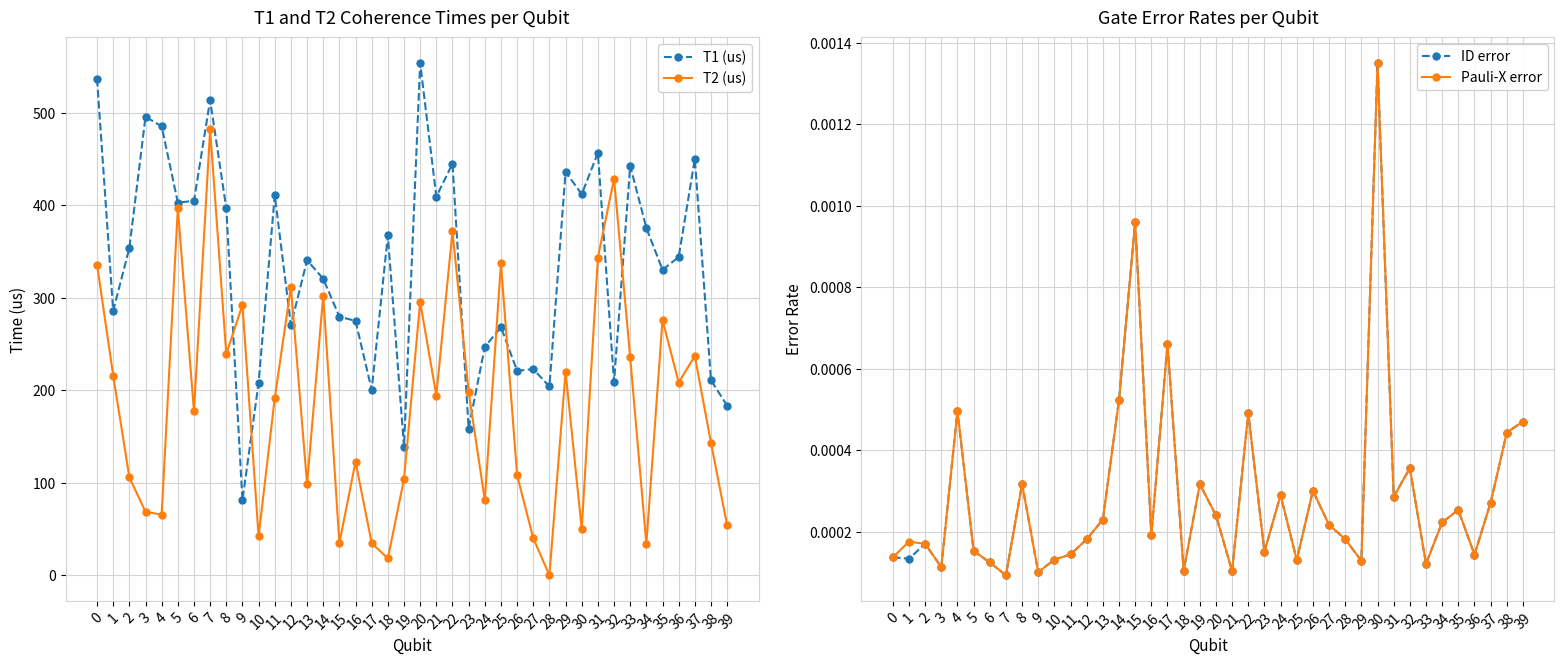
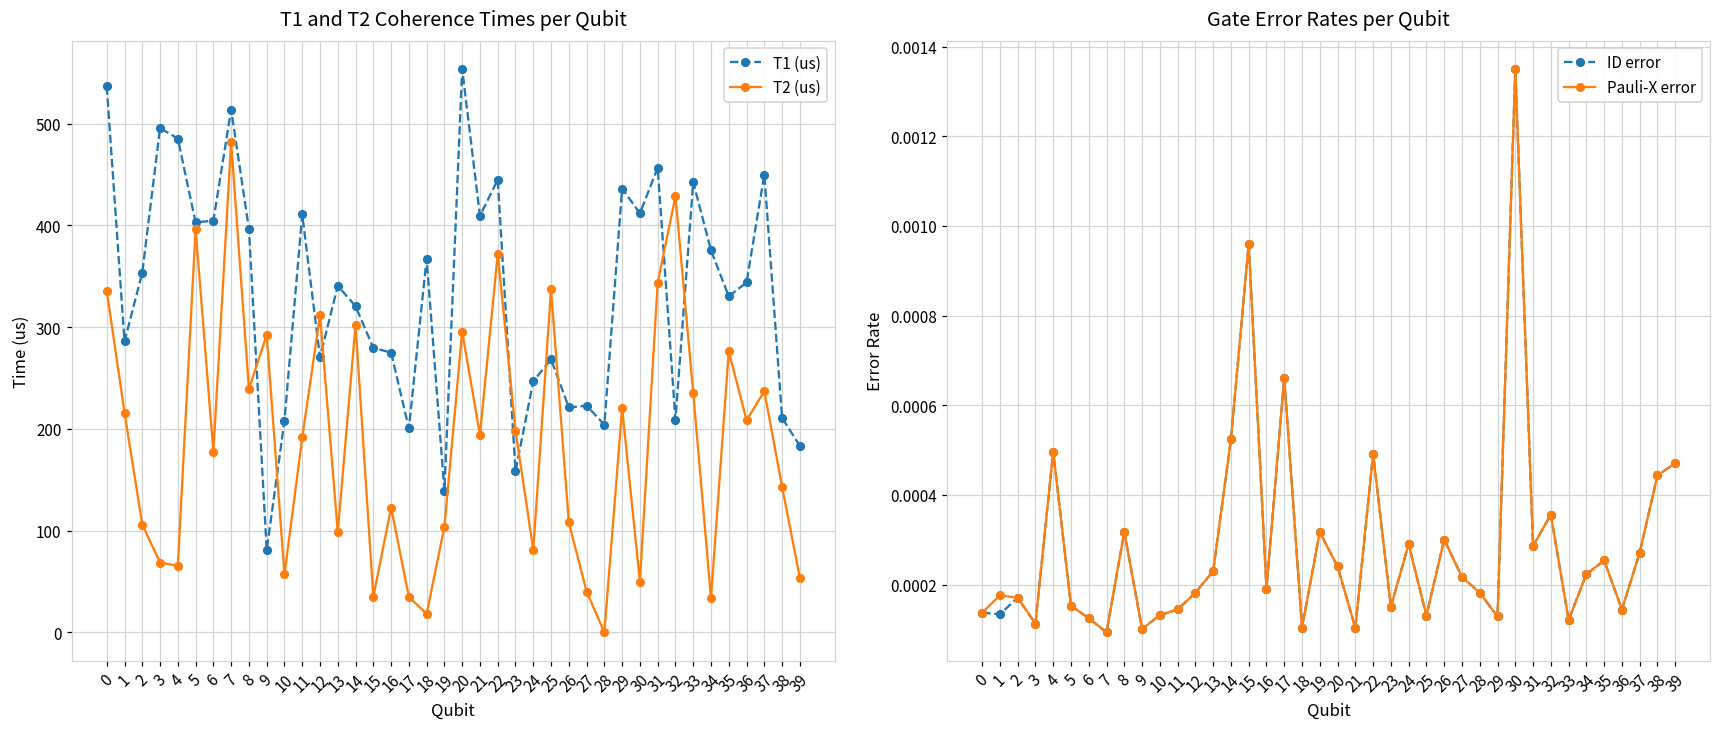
T1 and T2 Coherence Times per Qubit, T2 (us), 10: 40 -> 60
